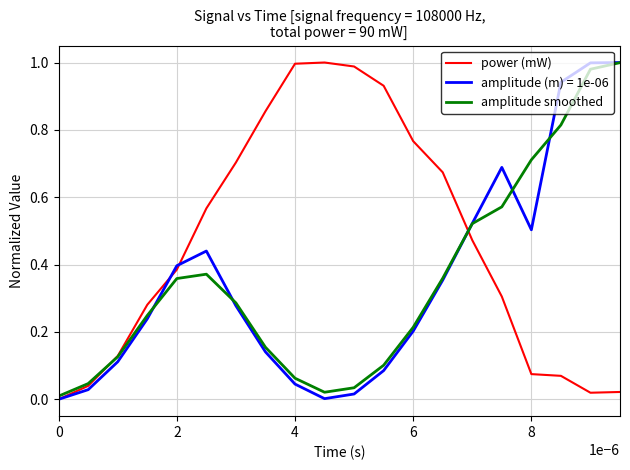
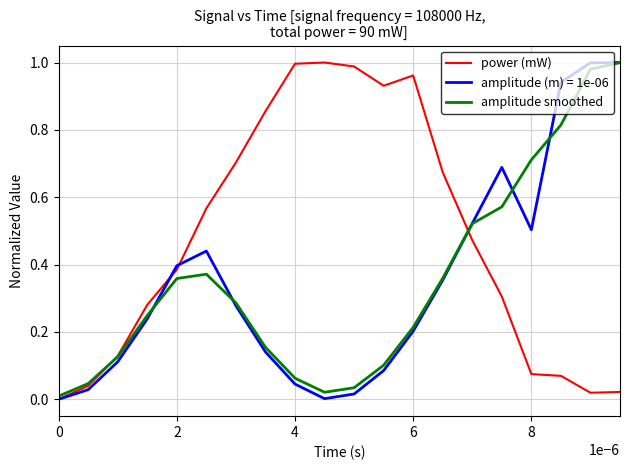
power (mW), 6: 0.77 -> 0.96
